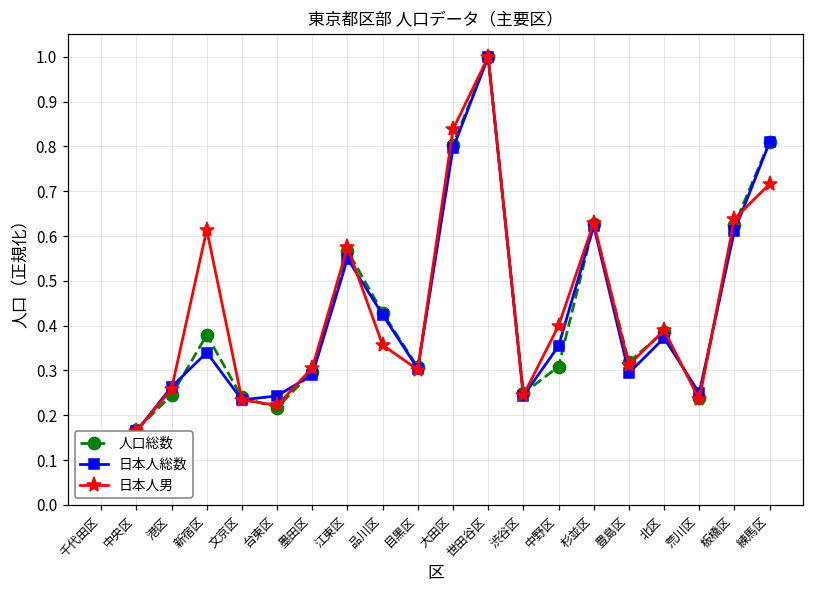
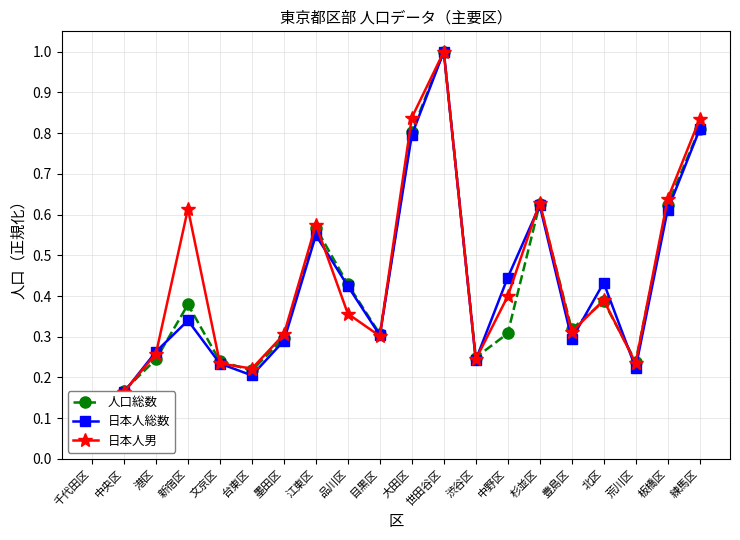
日本人総数, 台東区: 0.24 -> 0.20
日本人総数, 中野区: 0.35 -> 0.45
日本人総数, 北区: 0.37 -> 0.43
日本人総数, 荒川区: 0.25 -> 0.22
日本人男, 練馬区: 0.72 -> 0.83
